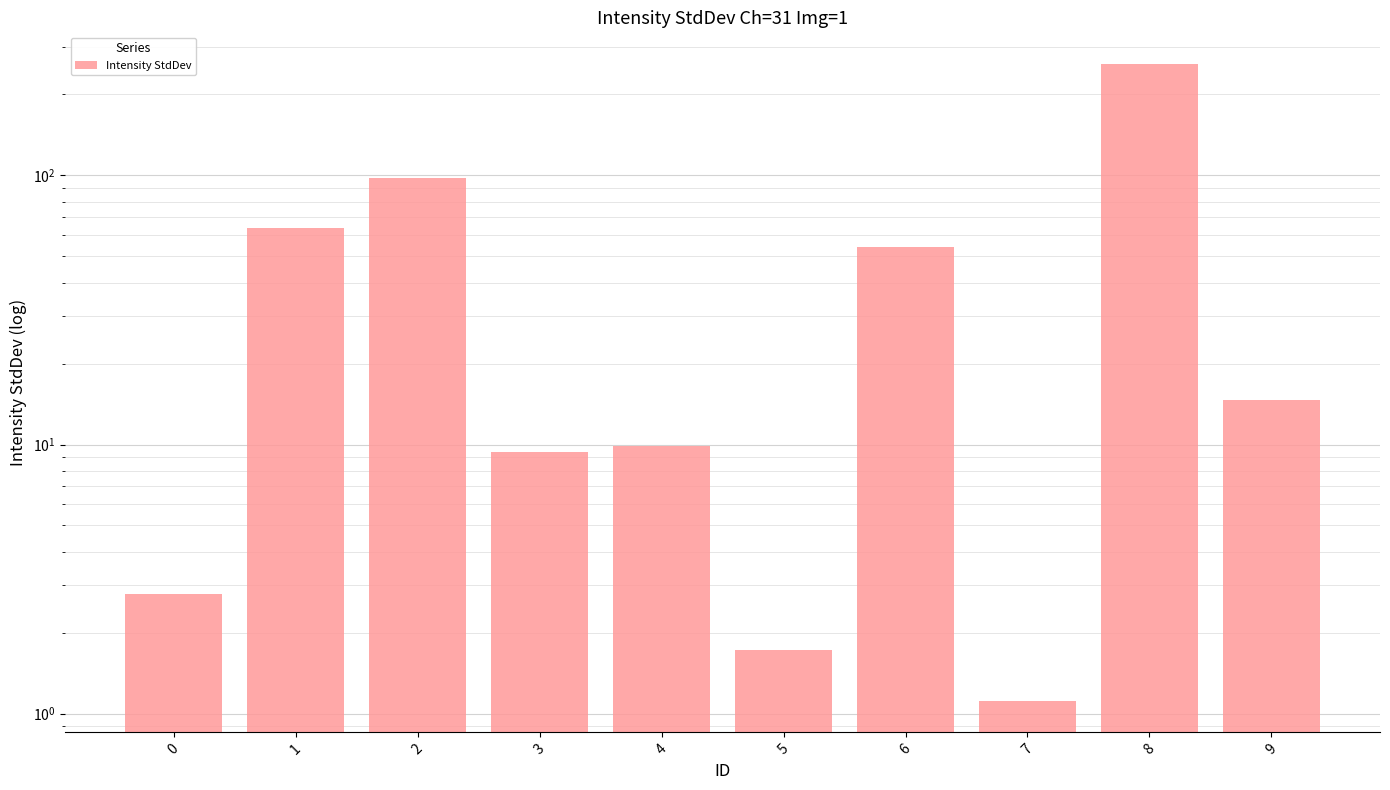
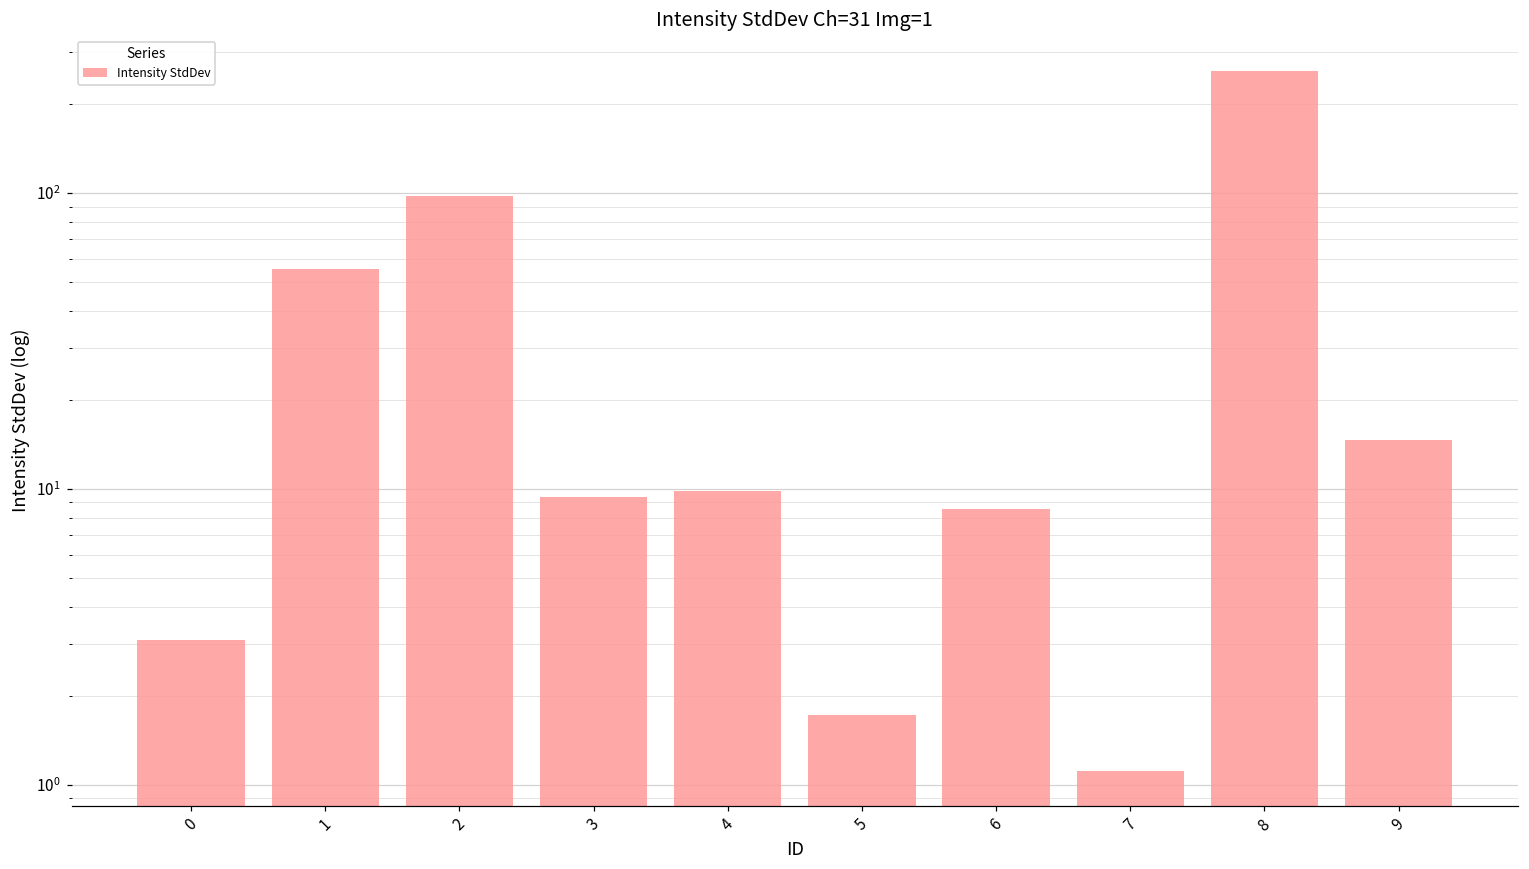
0: 2.8 -> 3.1
1: 64 -> 55
6: 54 -> 8.6
